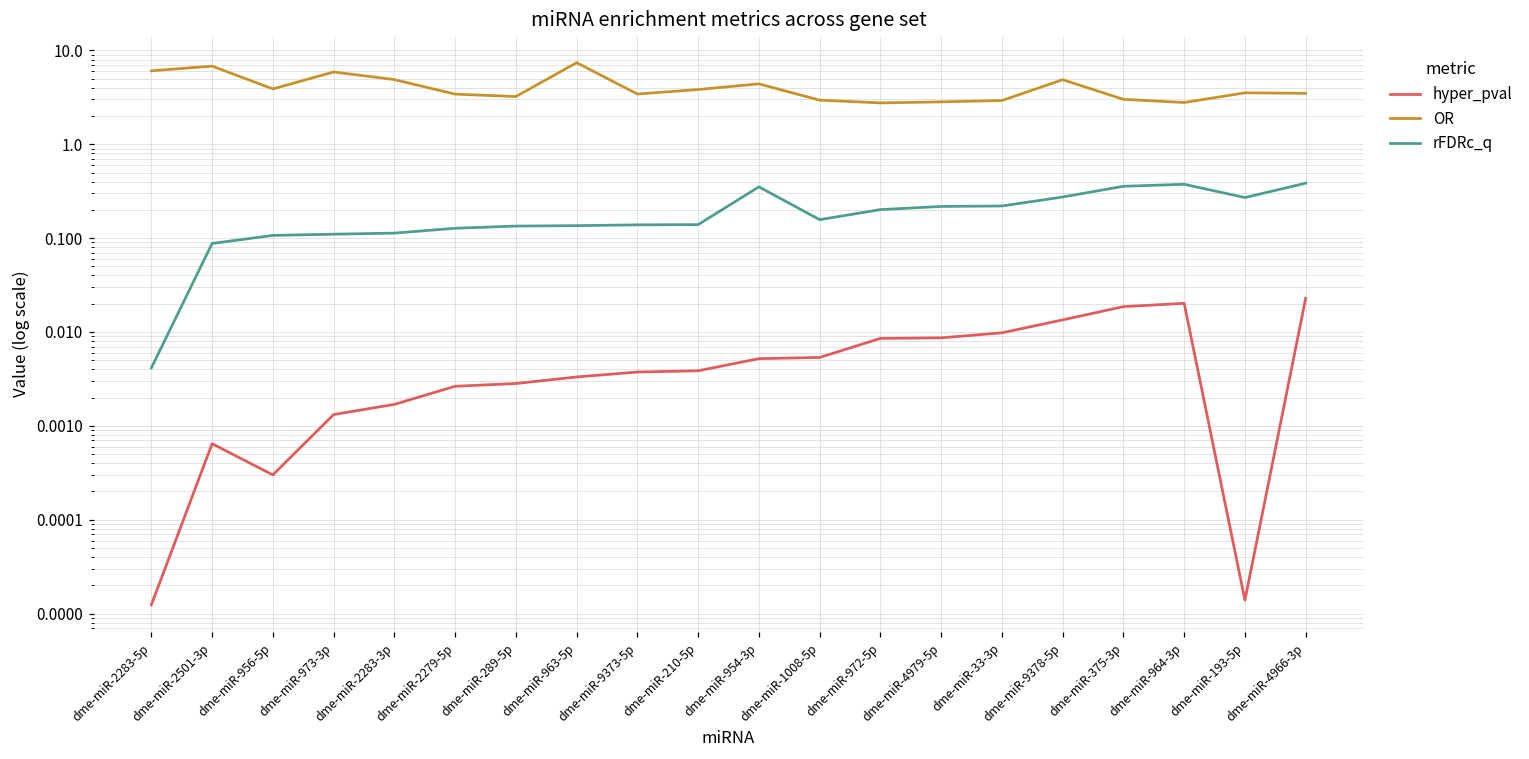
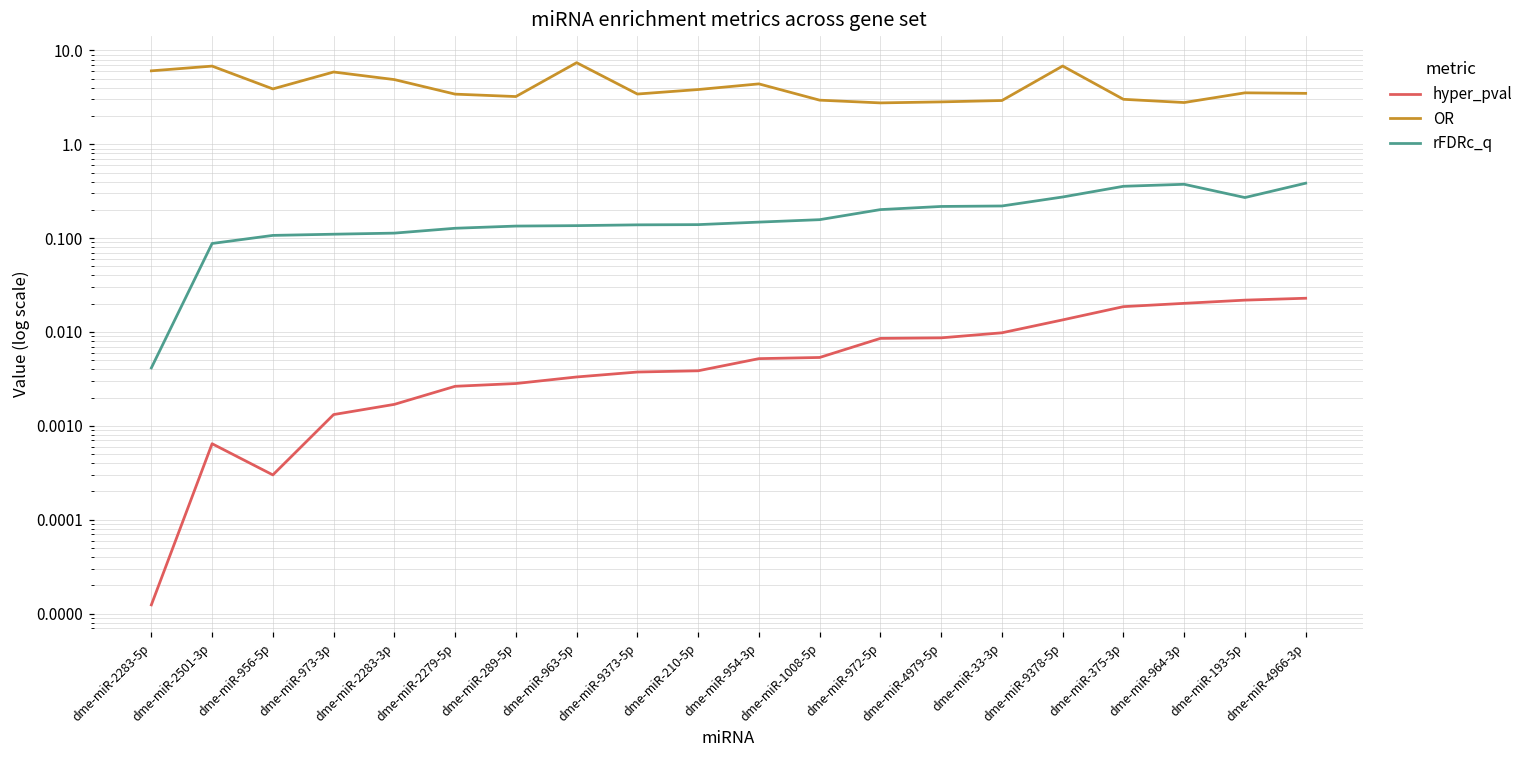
rFDRc_q, dme-miR-954-3p: 0.35 -> 0.15
OR, dme-miR-9378-5p: 5 -> 7
hyper_pval, dme-miR-193-5p: 0.000014 -> 0.022
